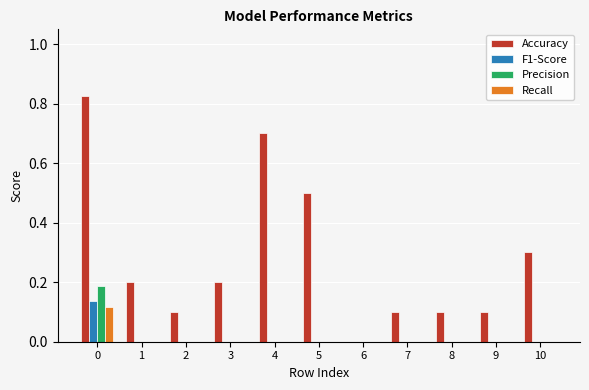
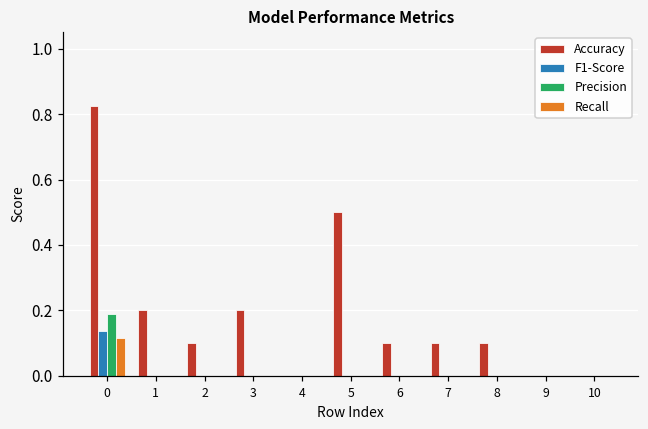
Accuracy, 4: 0.7 -> 0.0
Accuracy, 6: 0.0 -> 0.1
Accuracy, 9: 0.1 -> 0.0
Accuracy, 10: 0.3 -> 0.0
